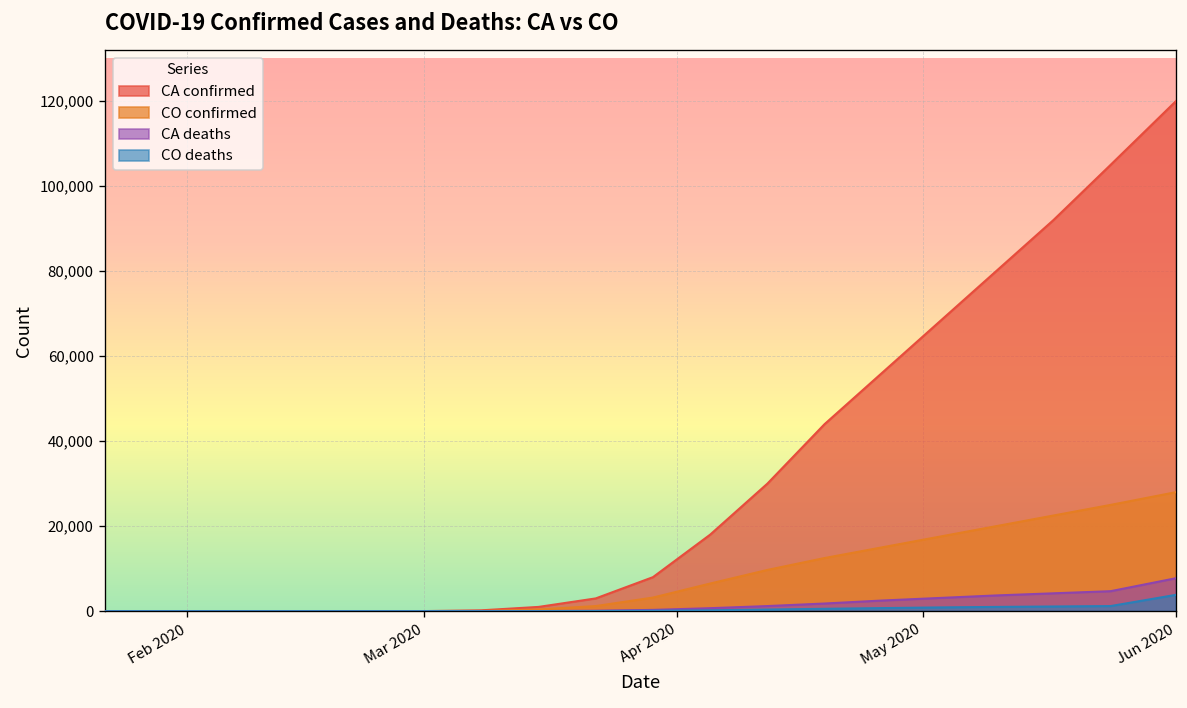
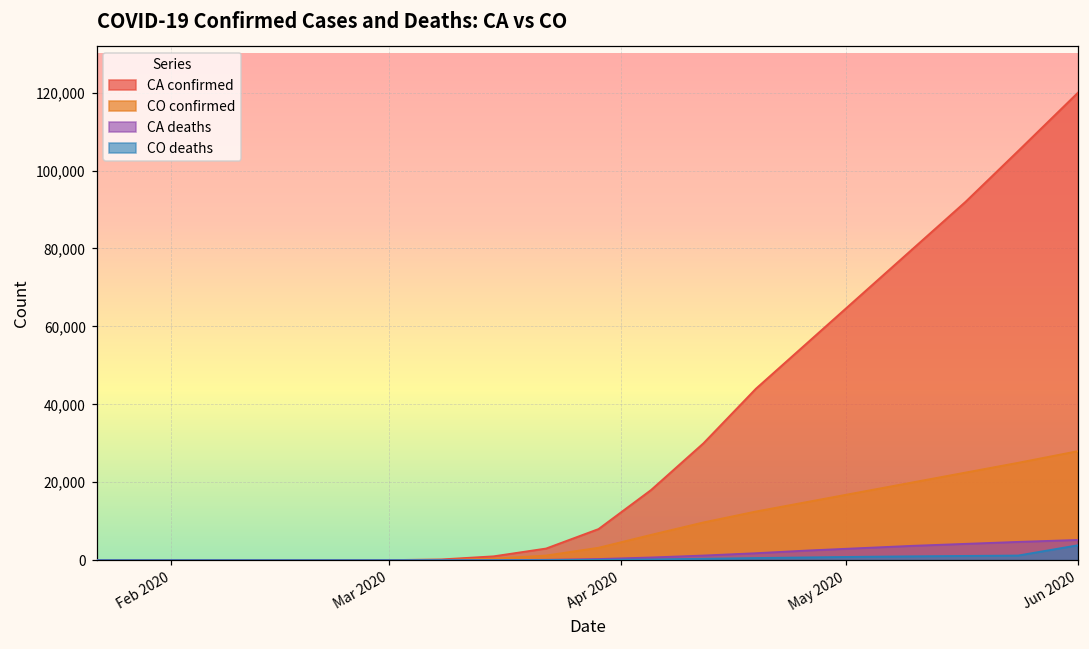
CA deaths, Jun 2020: 8,000 -> 5,000
